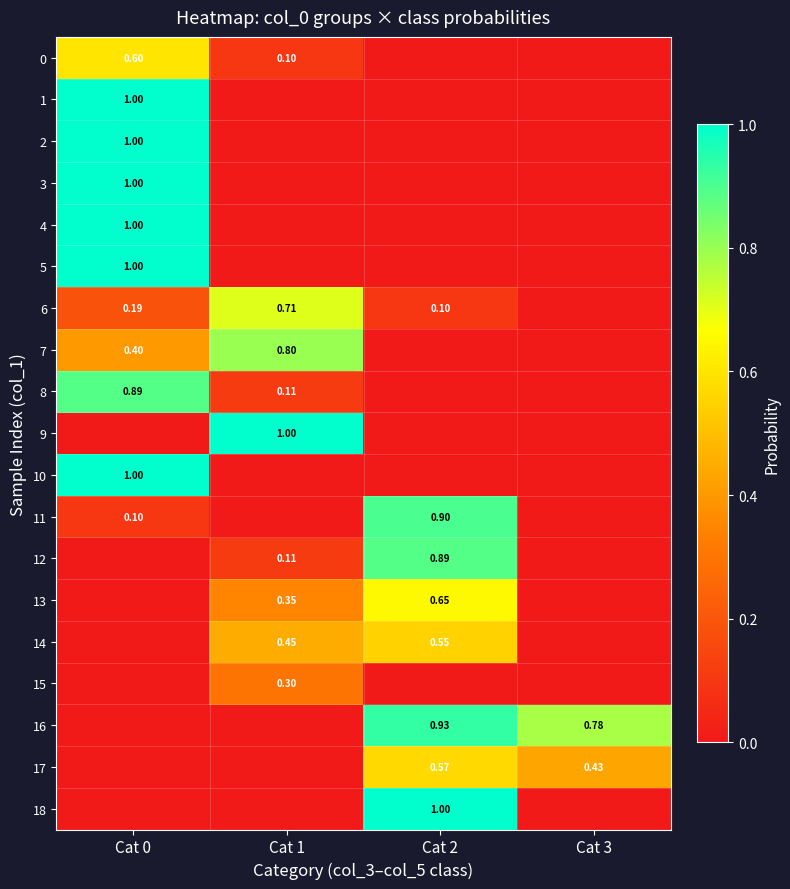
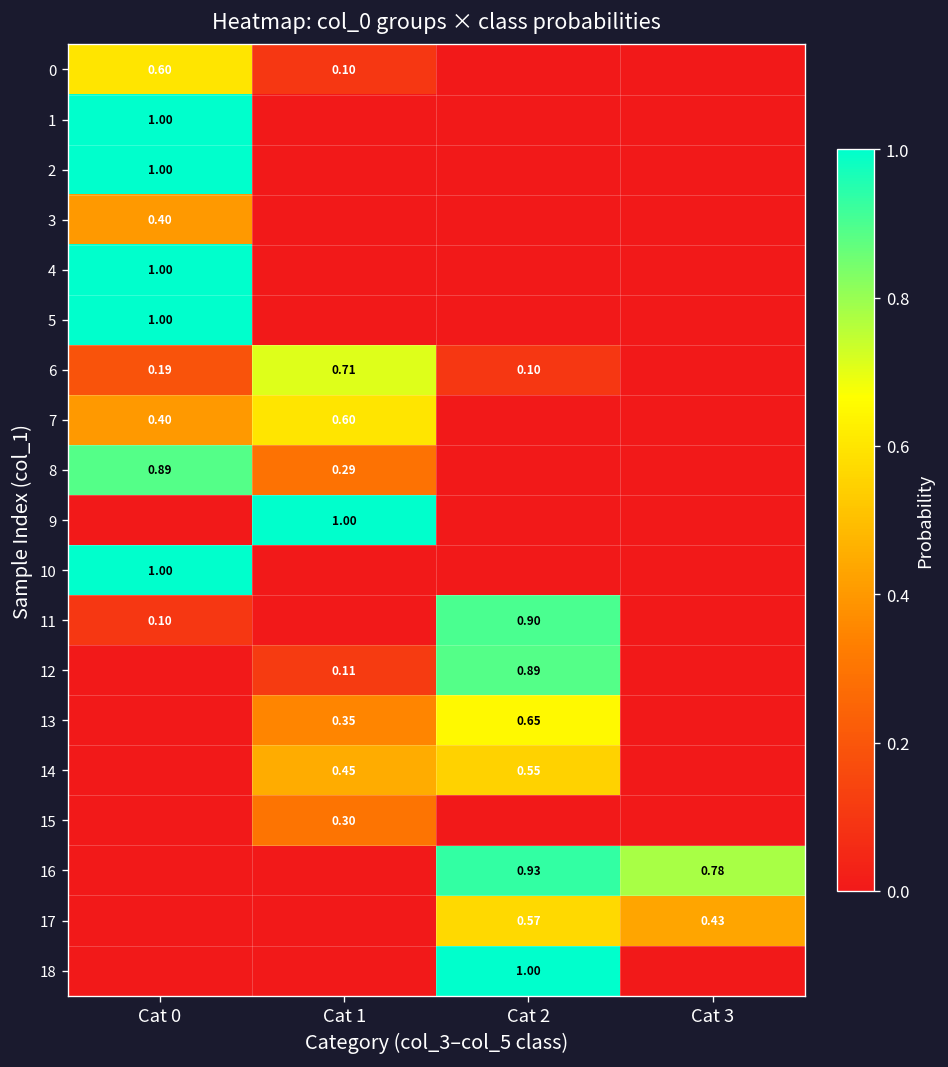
3, Cat 0: 1.00 -> 0.40
7, Cat 1: 0.80 -> 0.60
8, Cat 1: 0.11 -> 0.29
